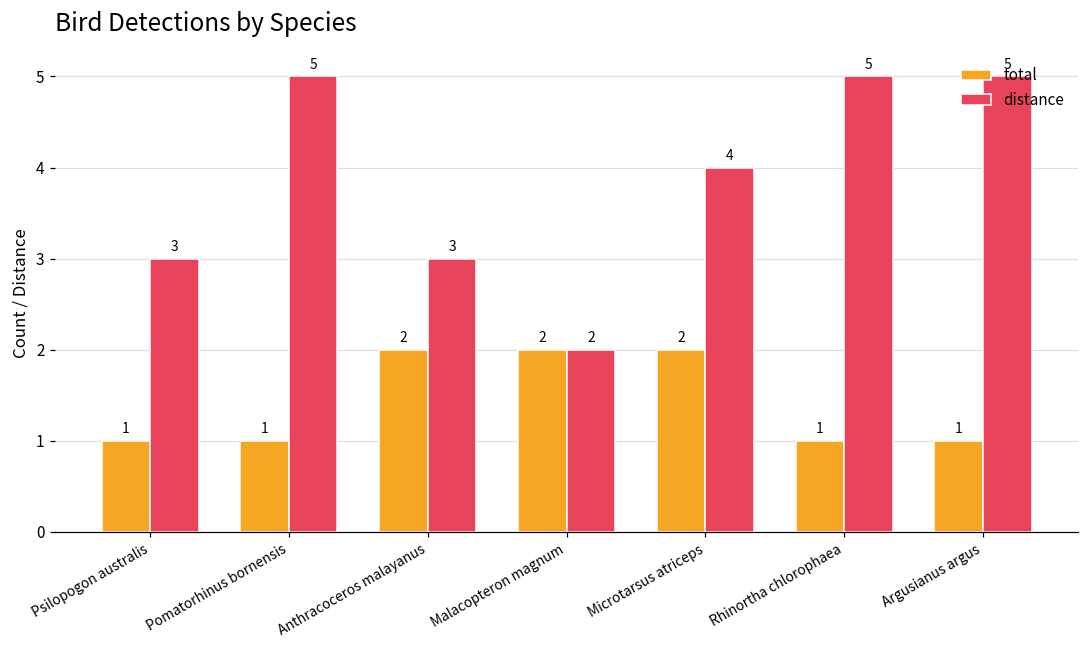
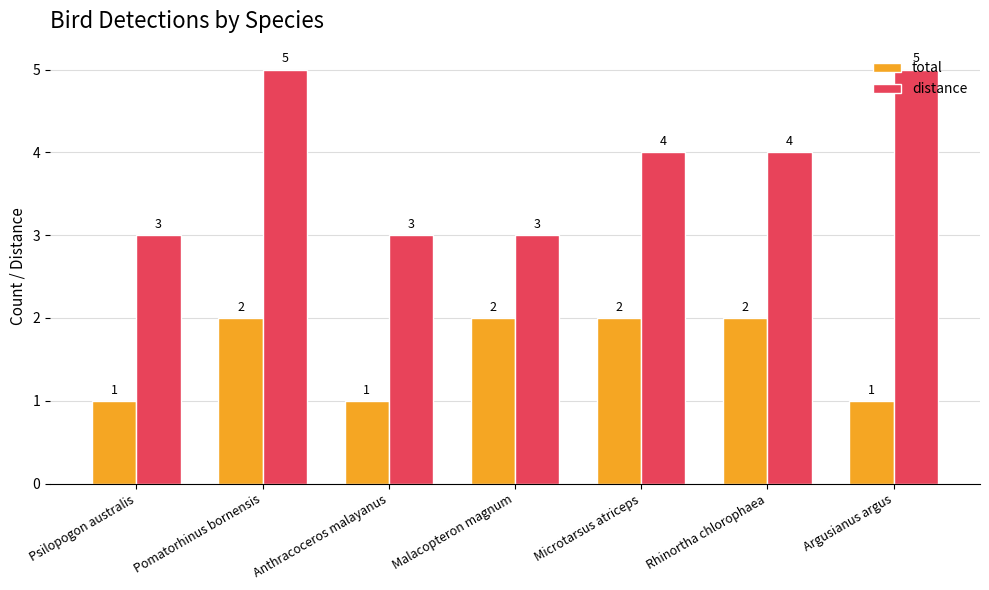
total, Pomatorhinus bornensis: 1 -> 2
total, Anthracoceros malayanus: 2 -> 1
distance, Malacopteron magnum: 2 -> 3
total, Rhinortha chlorophaea: 1 -> 2
distance, Rhinortha chlorophaea: 5 -> 4
